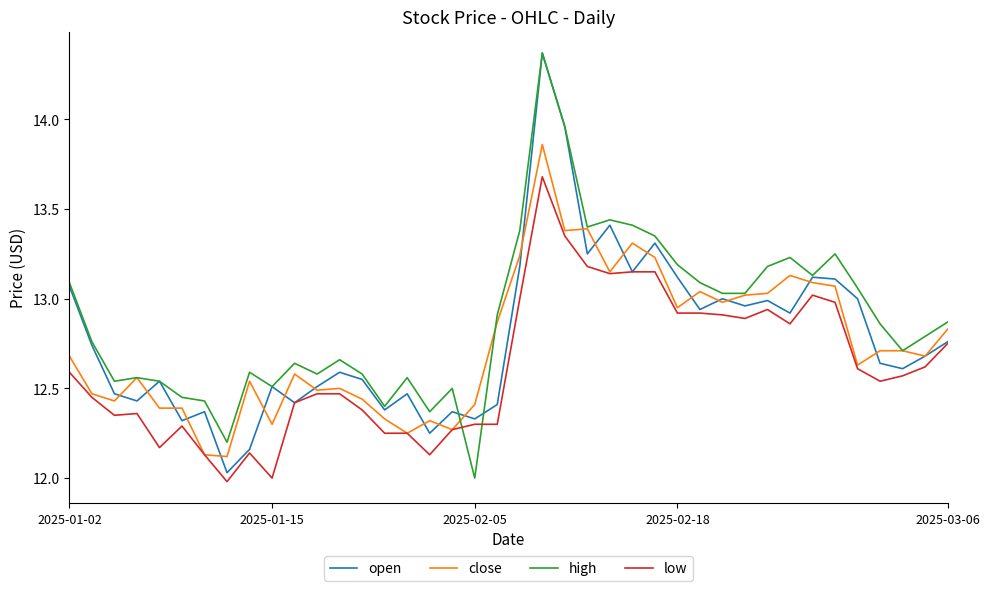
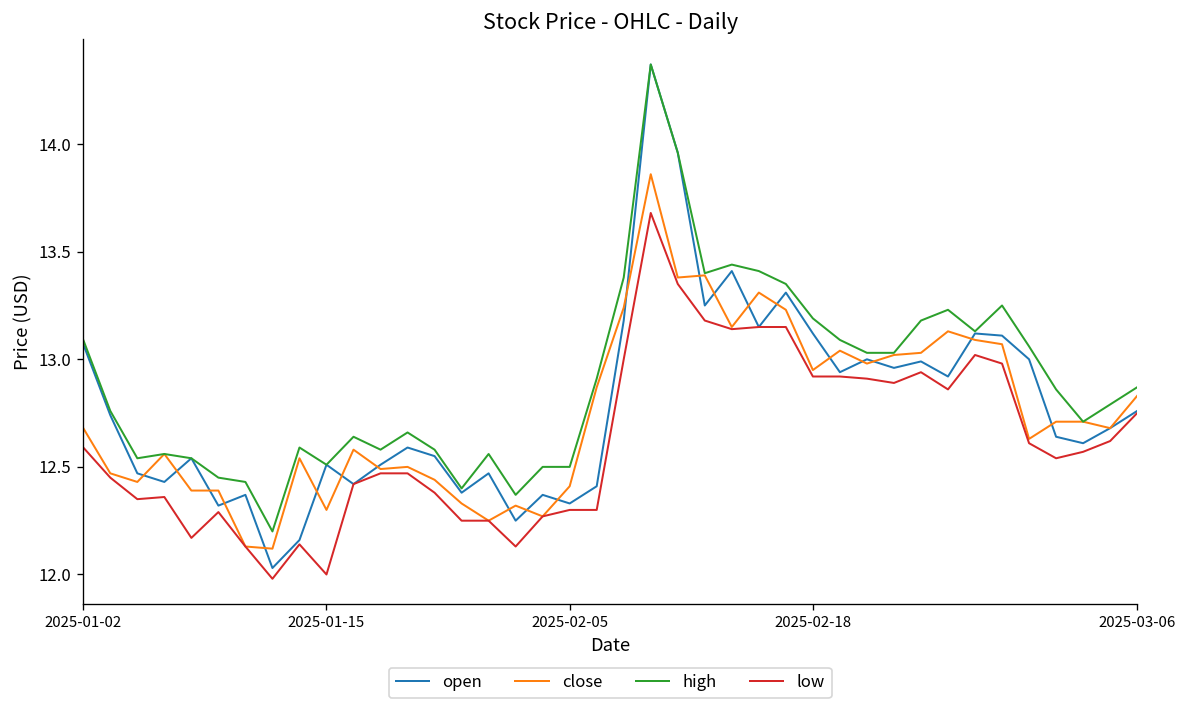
high, 2025-02-05: 12.0 -> 12.5
